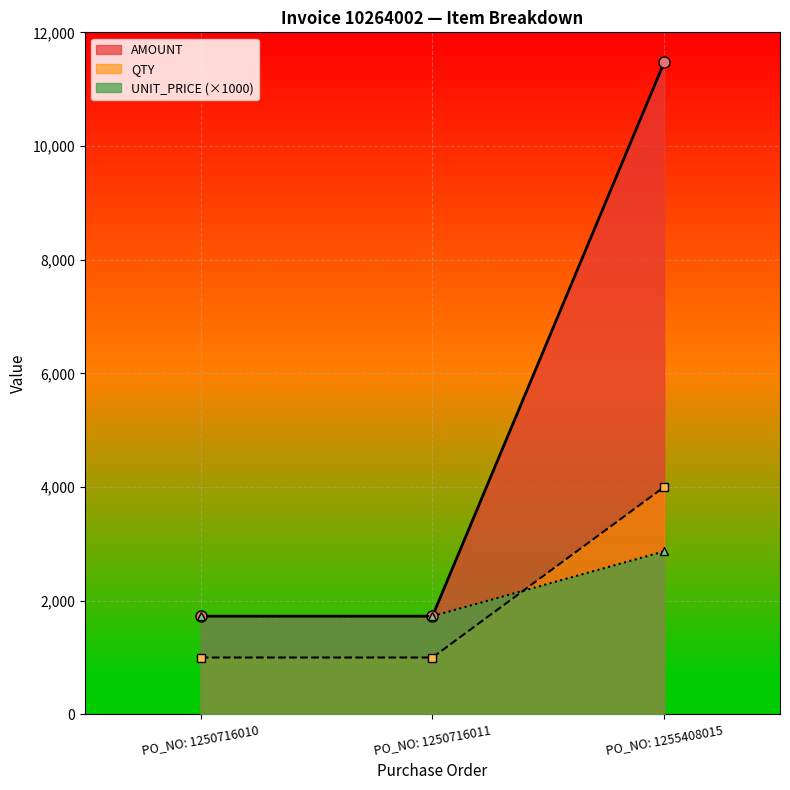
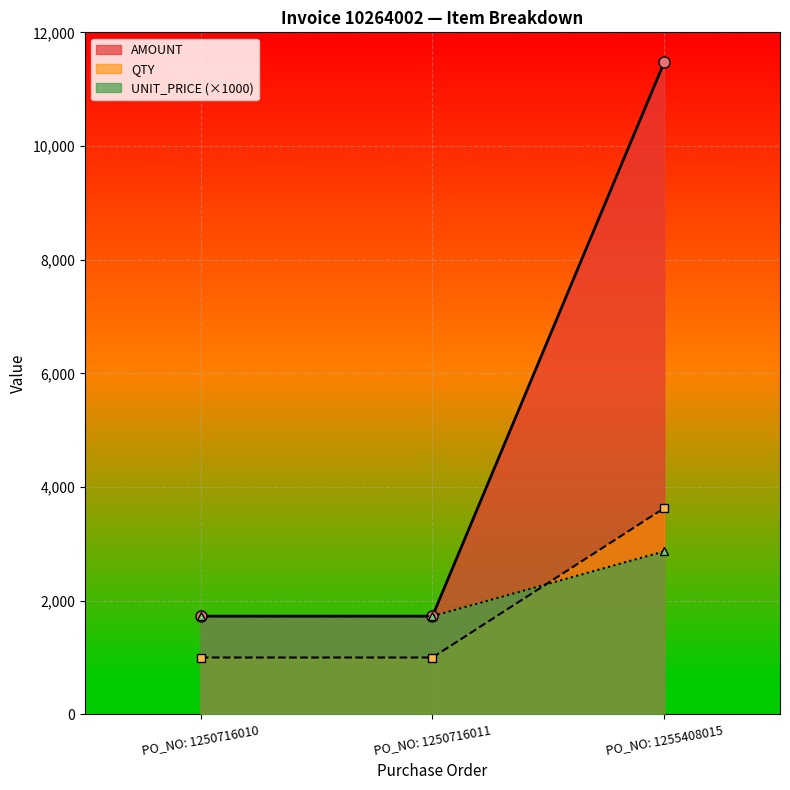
QTY, PO_NO: 1255408015: 4,000 -> 3,600
